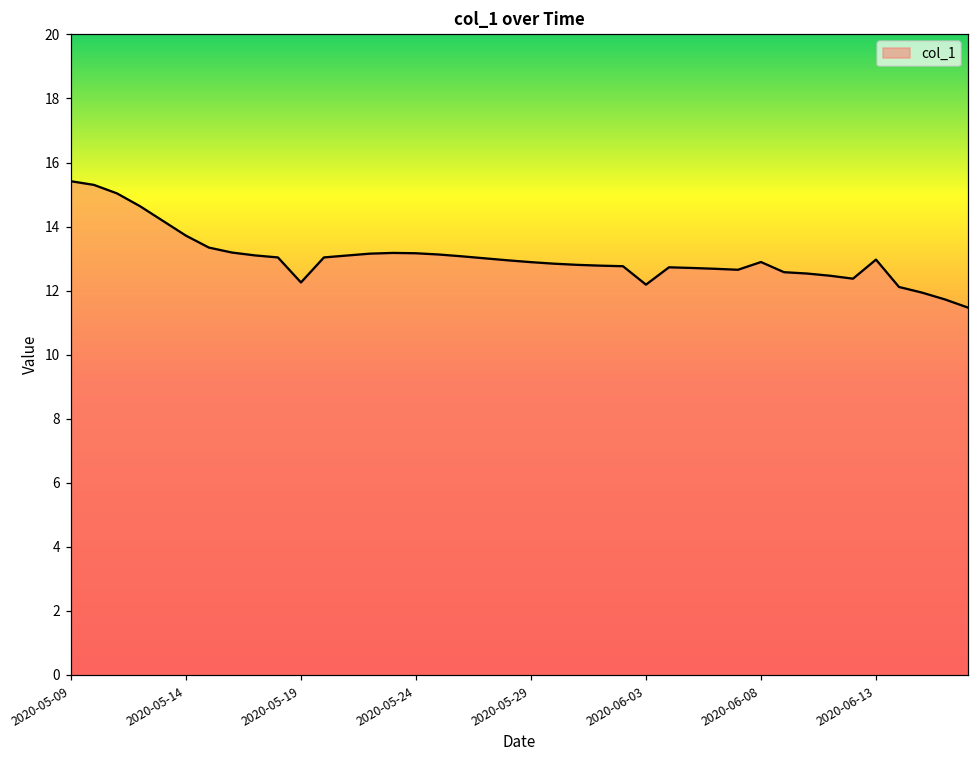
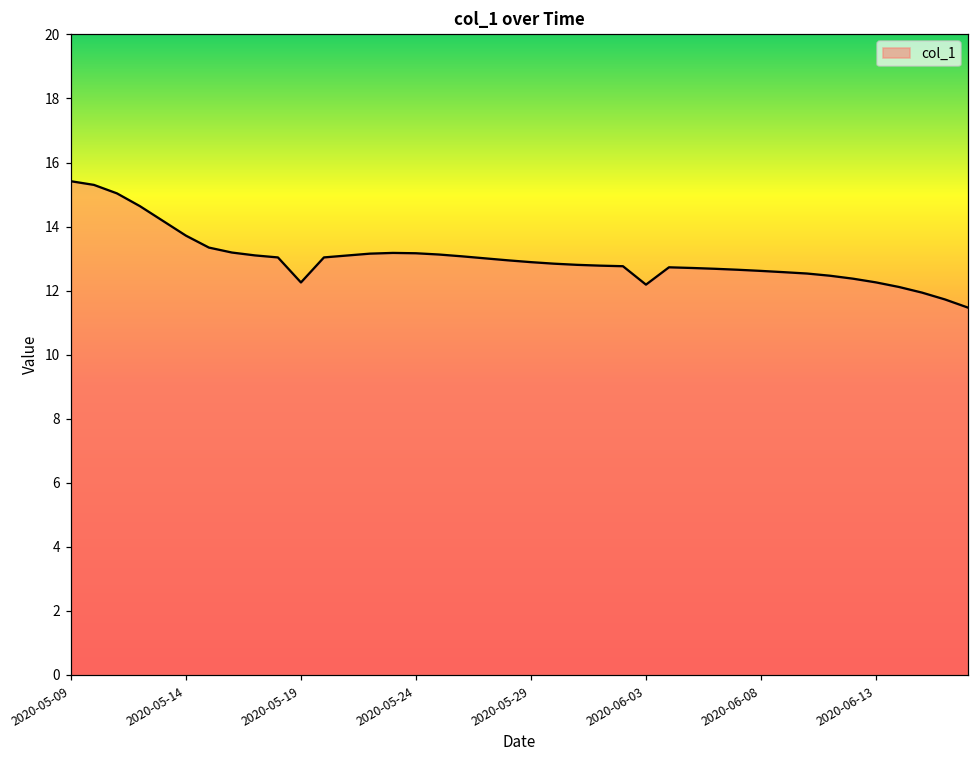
2020-06-08: 12.9 -> 12.6
2020-06-13: 13.0 -> 12.3
